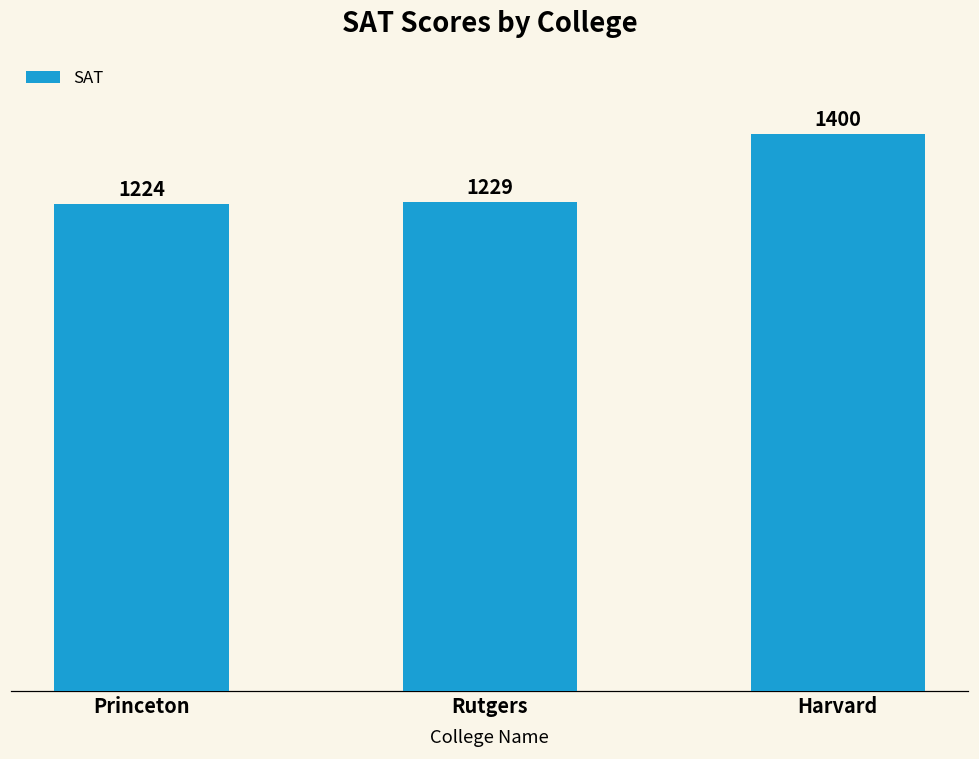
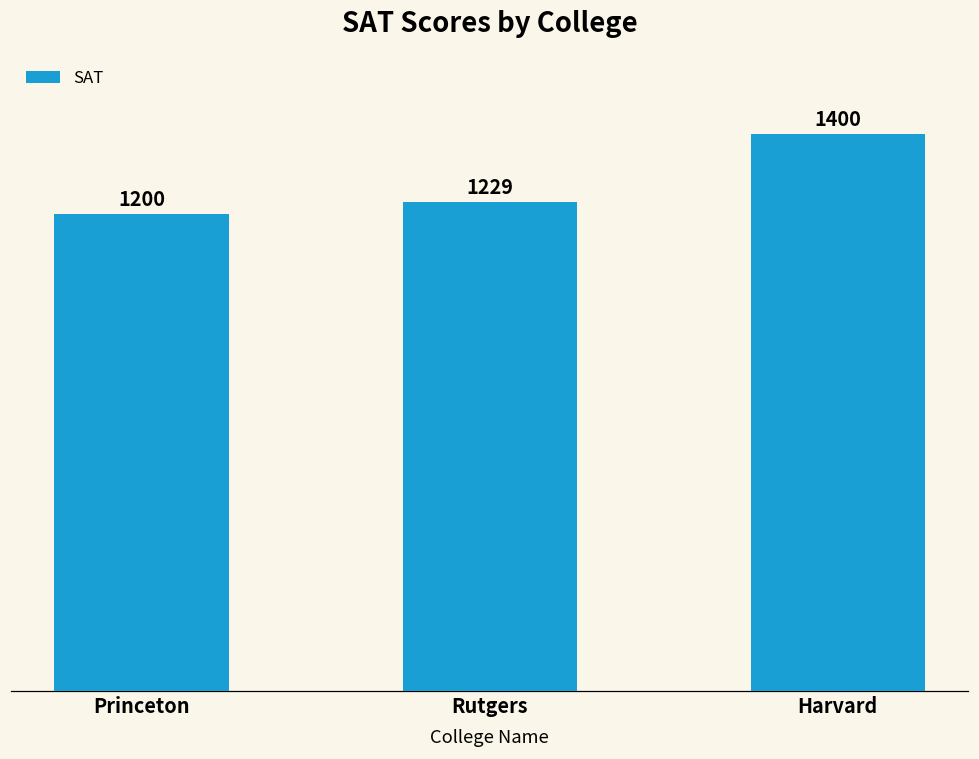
Princeton: 1224 -> 1200
